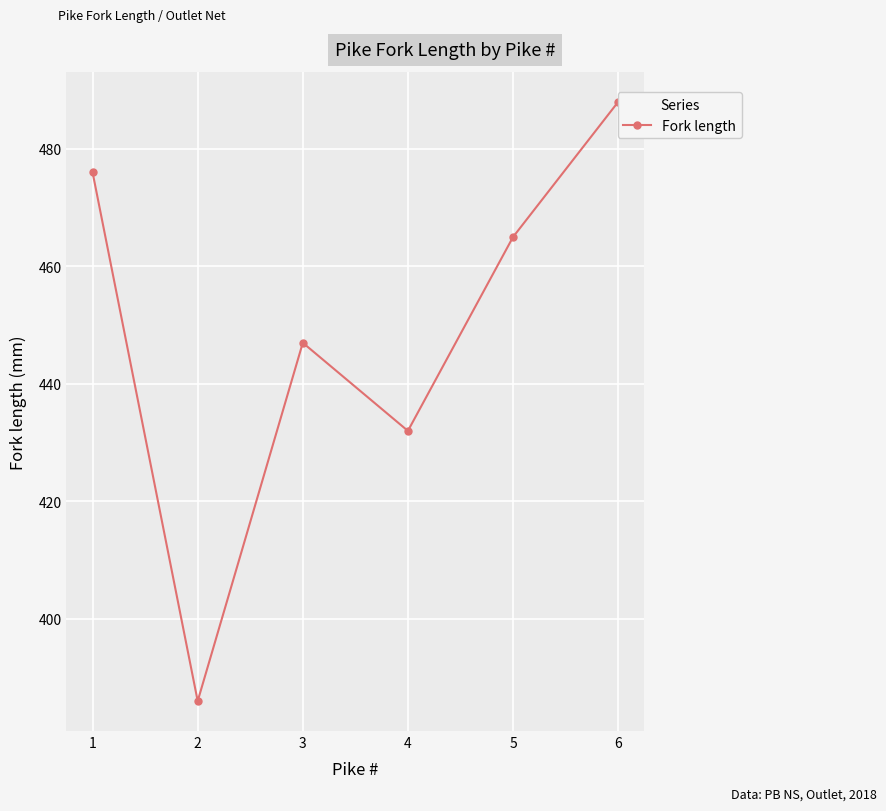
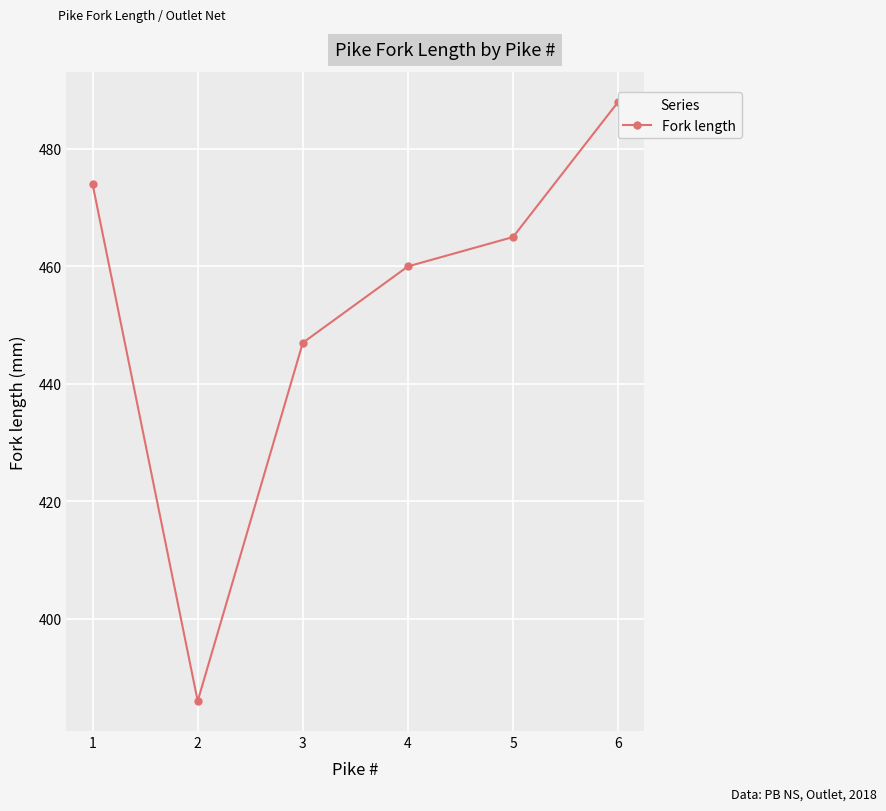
1: 476 -> 474
4: 432 -> 460
